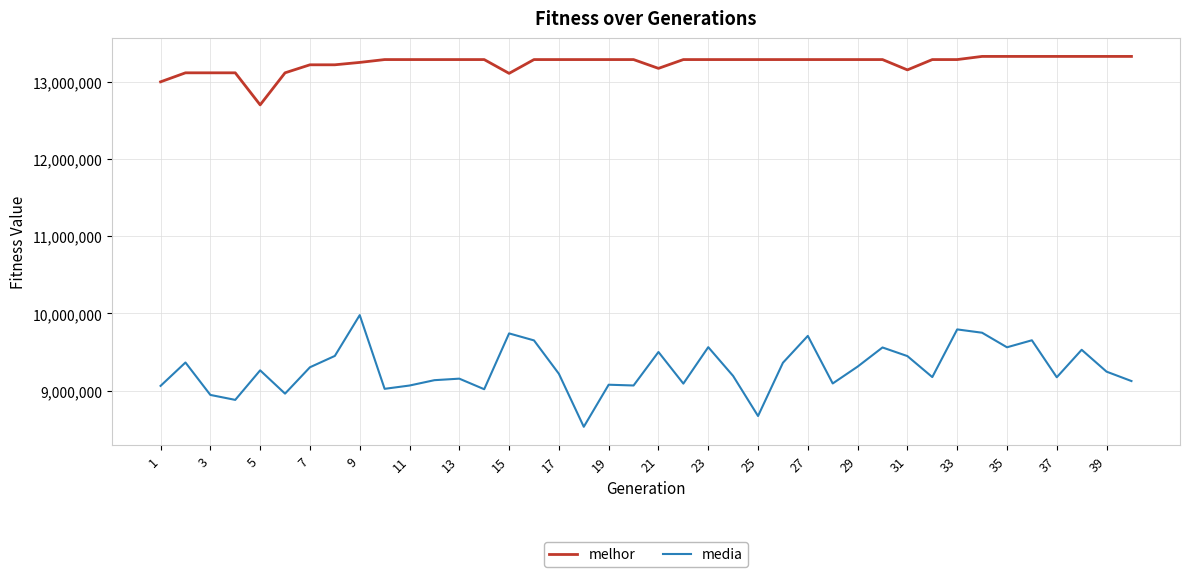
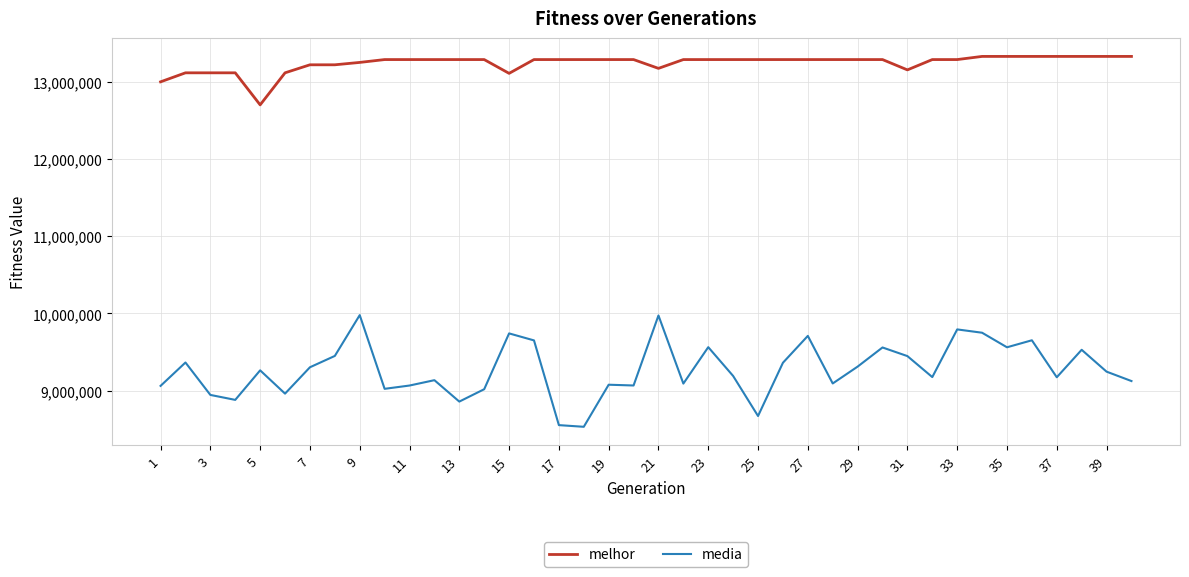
media, 13: 9,200,000 -> 8,900,000
media, 17: 9,200,000 -> 8,600,000
media, 21: 9,500,000 -> 10,000,000
